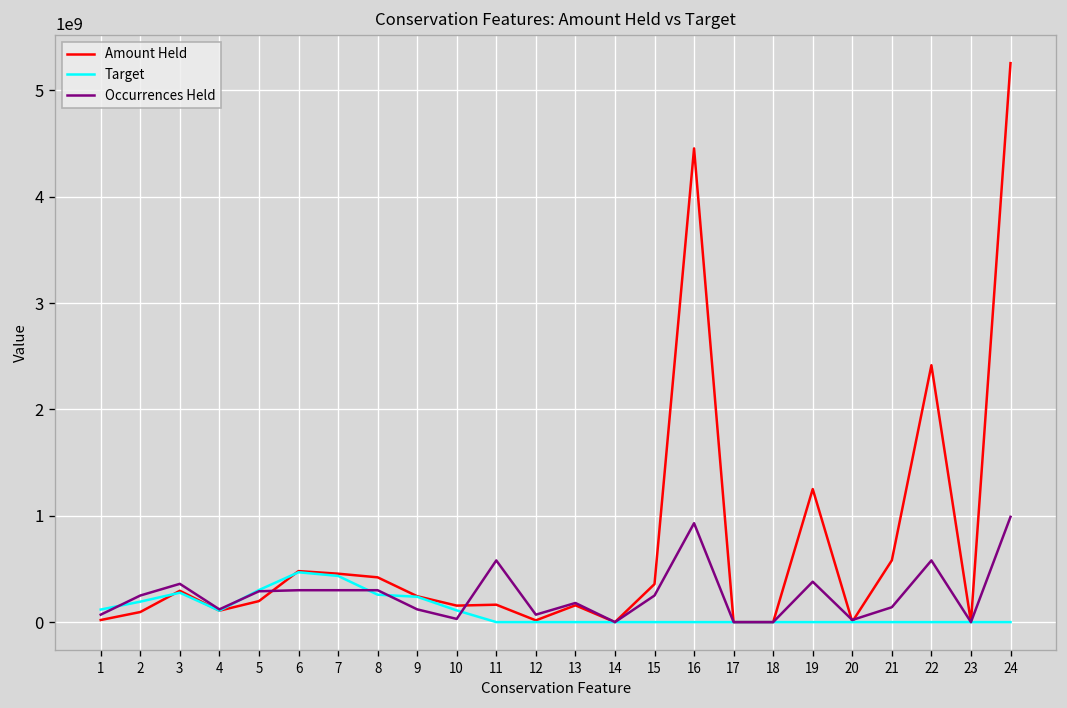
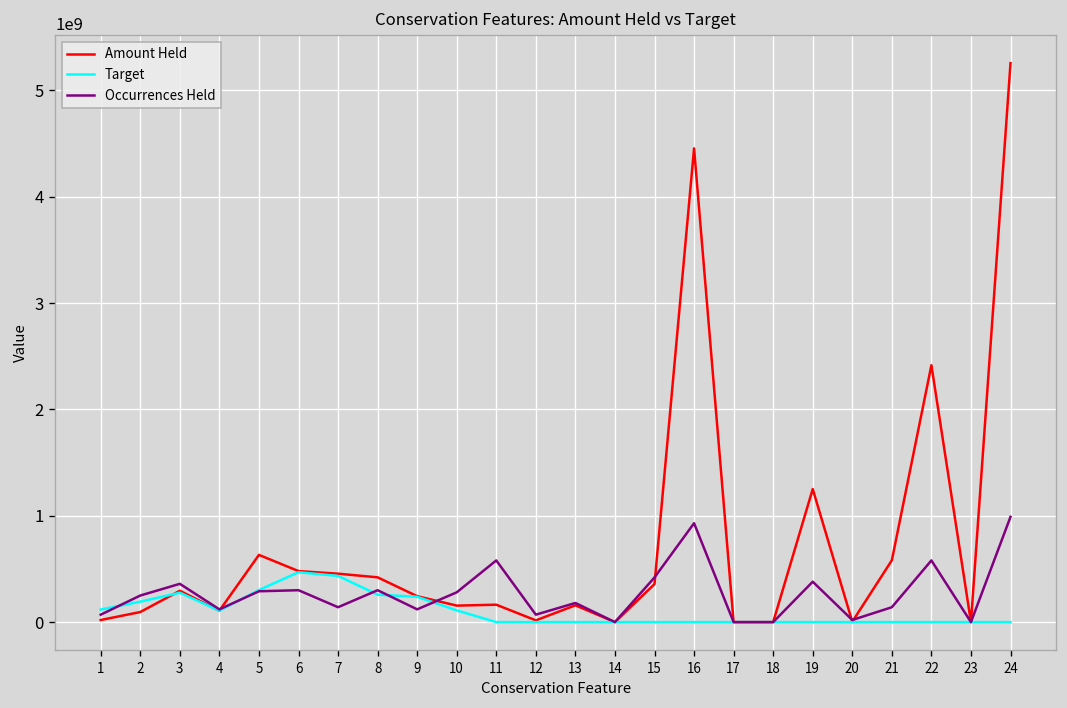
Amount Held, 5: 200000000 -> 600000000
Occurrences Held, 7: 300000000 -> 100000000
Occurrences Held, 10: 0 -> 300000000
Occurrences Held, 15: 300000000 -> 400000000
